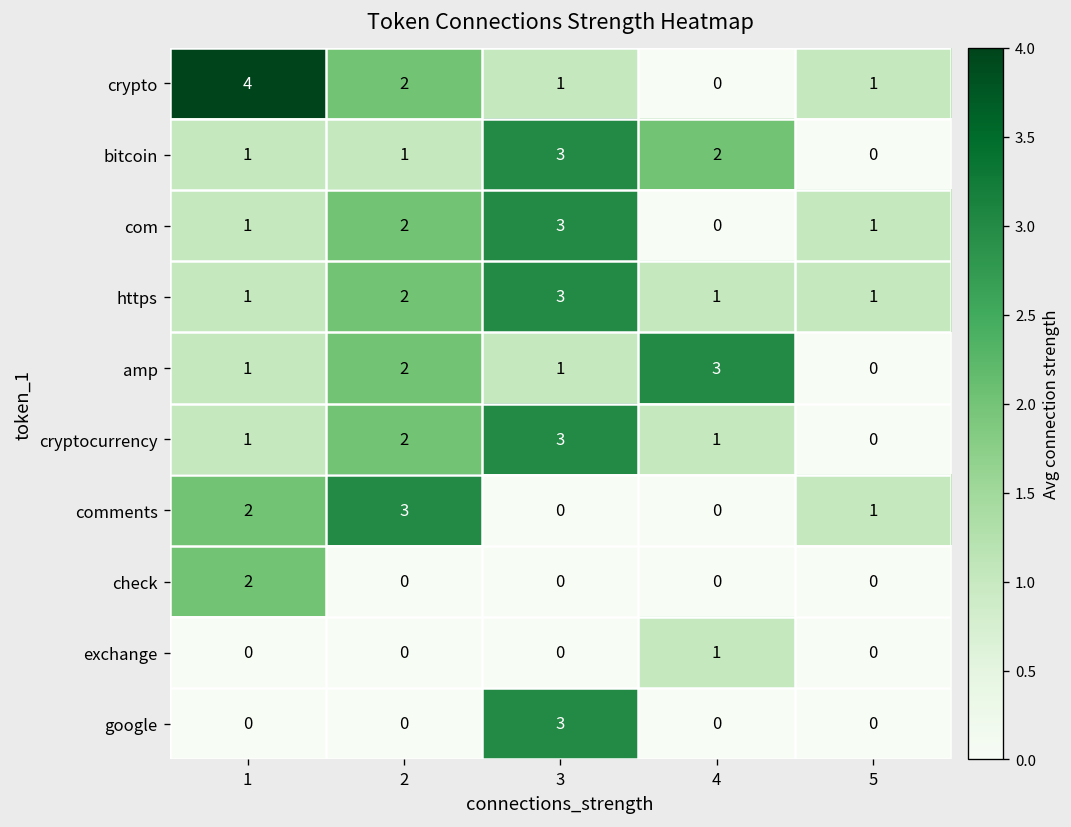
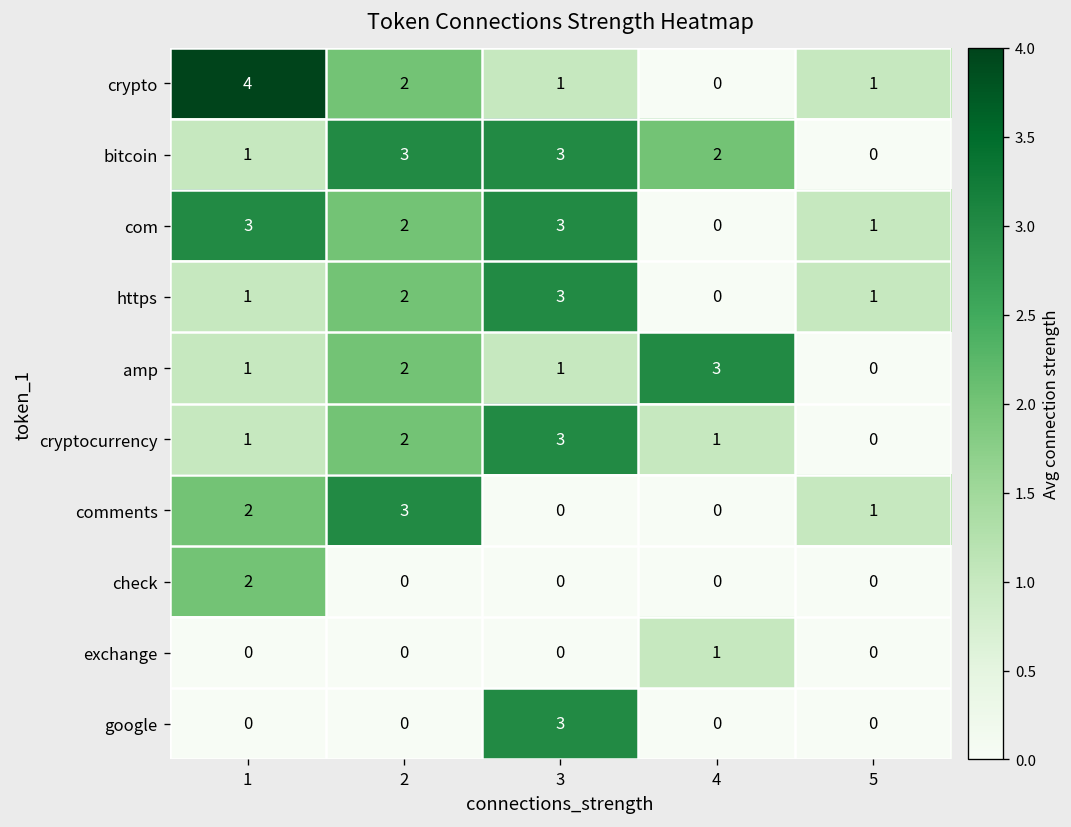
bitcoin, 2: 1 -> 3
com, 1: 1 -> 3
https, 4: 1 -> 0
